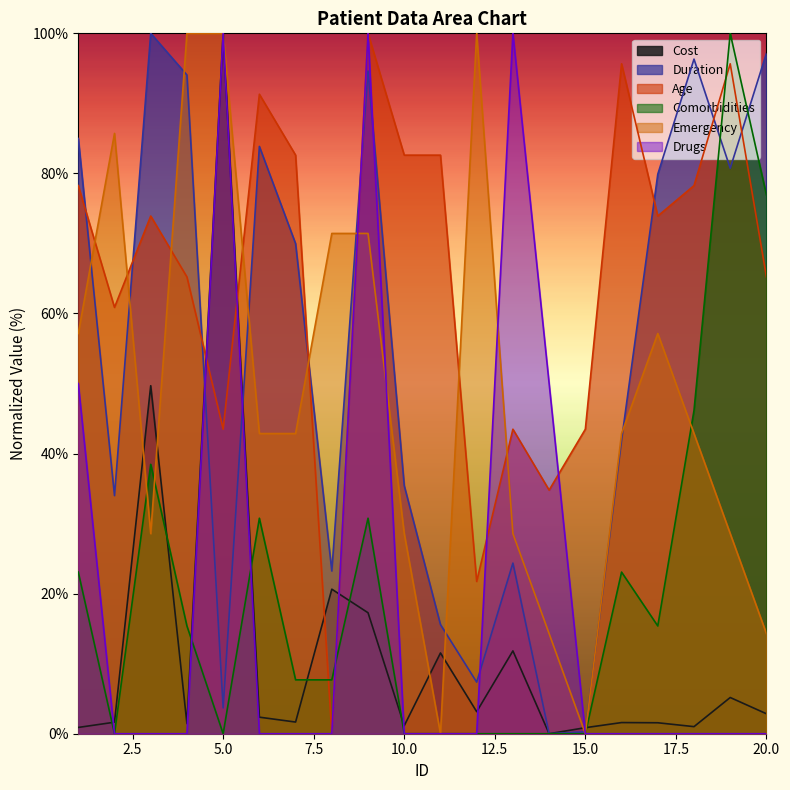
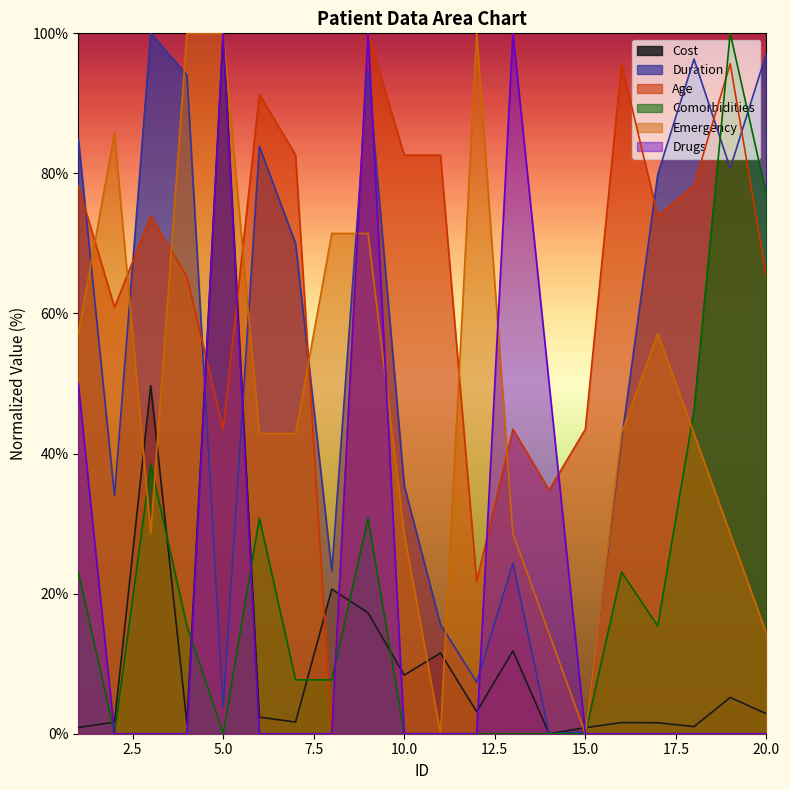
Cost, 10.0: 1% -> 8%
